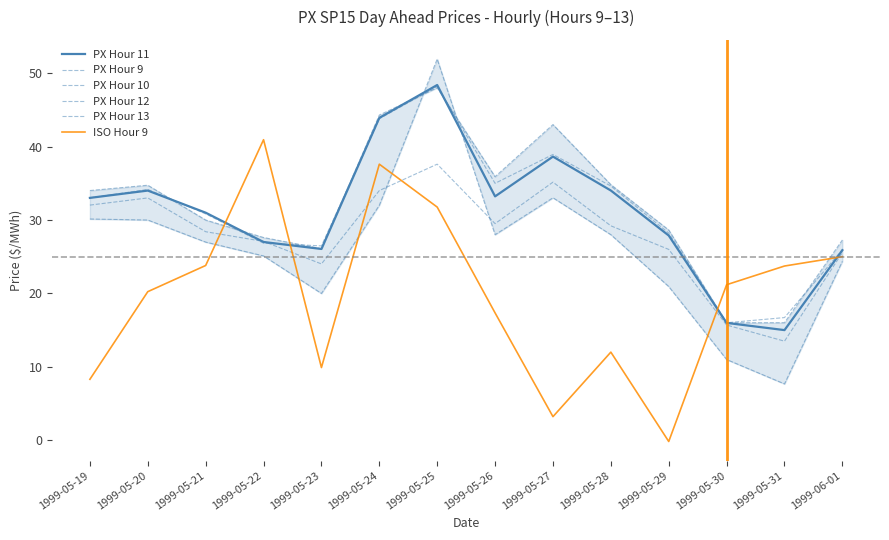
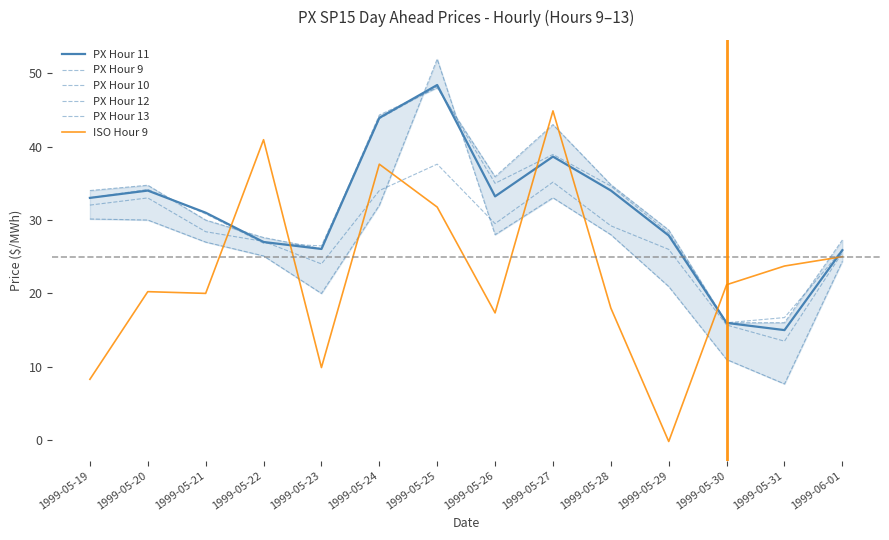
ISO Hour 9, 1999-05-21: 24 -> 20
ISO Hour 9, 1999-05-27: 3 -> 45
ISO Hour 9, 1999-05-28: 12 -> 18
